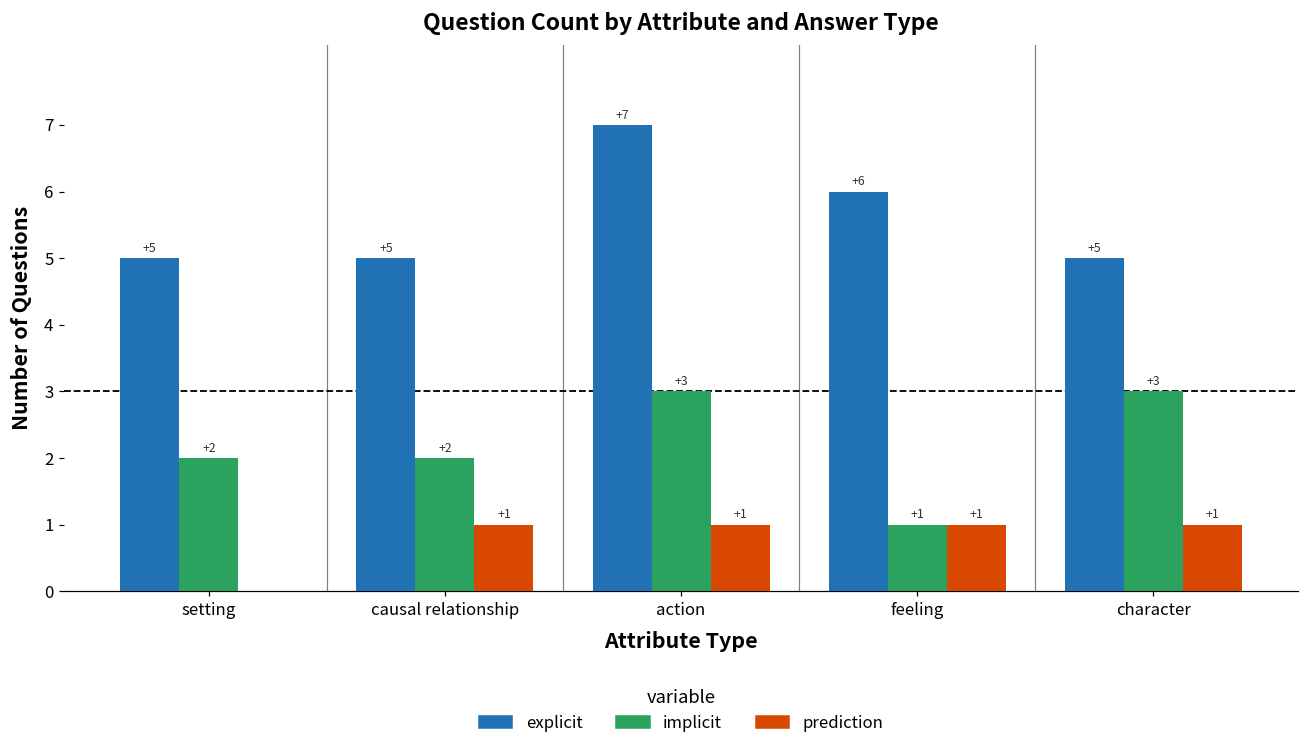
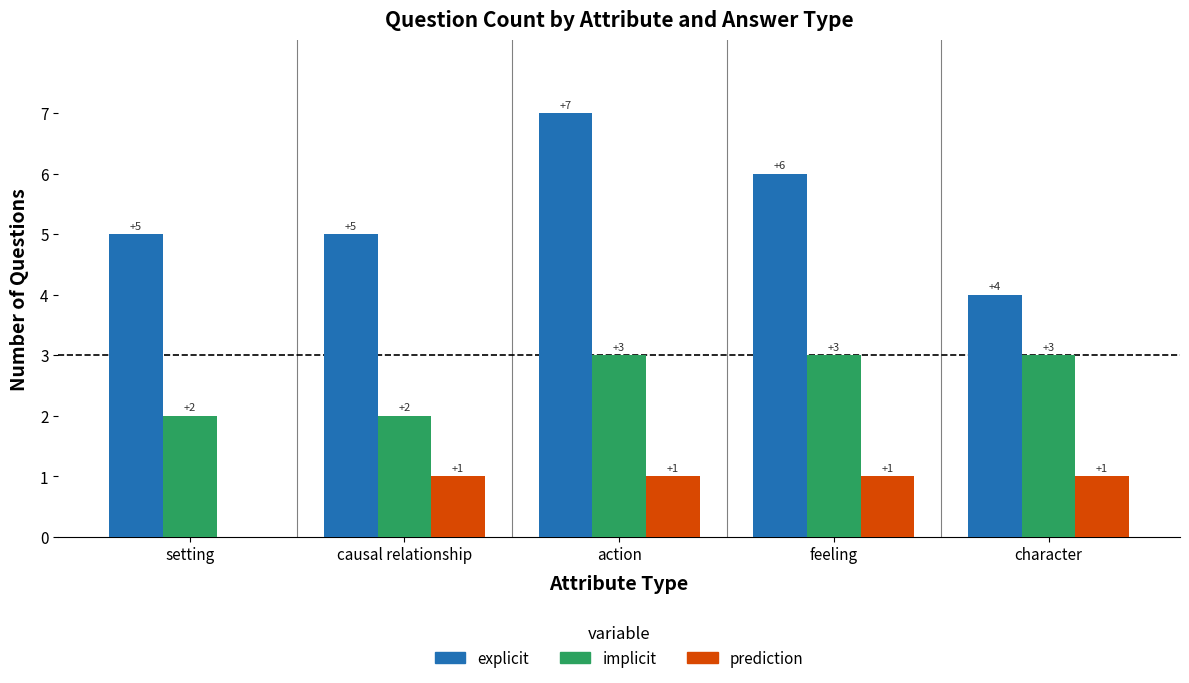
implicit, feeling: +1 -> +3
explicit, character: +5 -> +4
